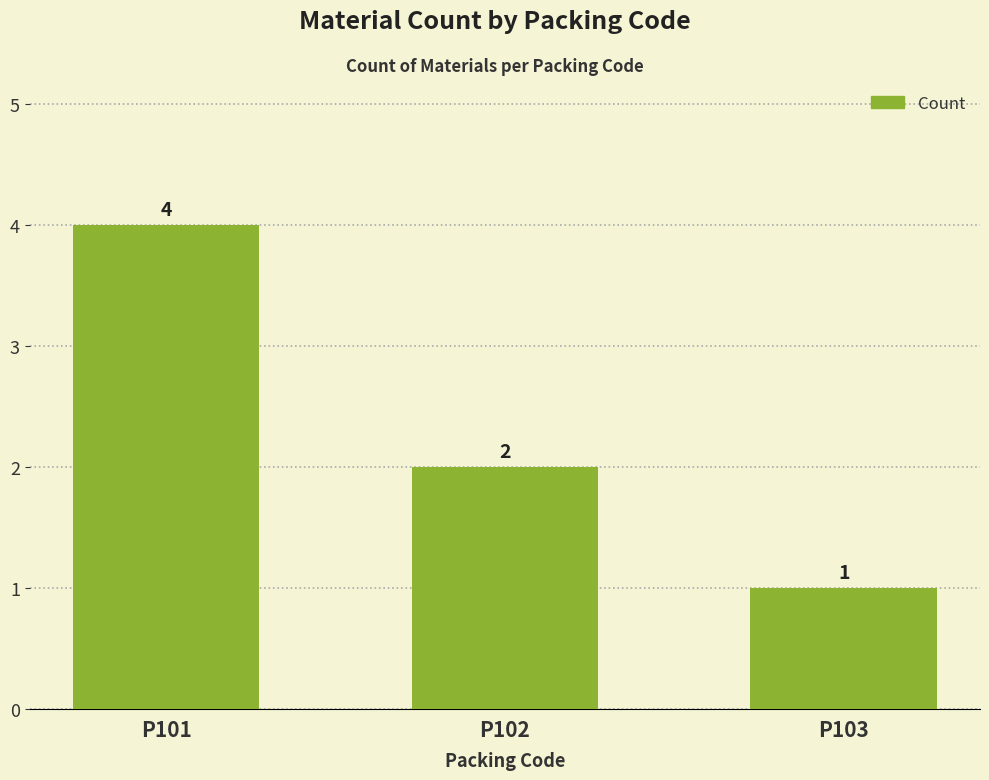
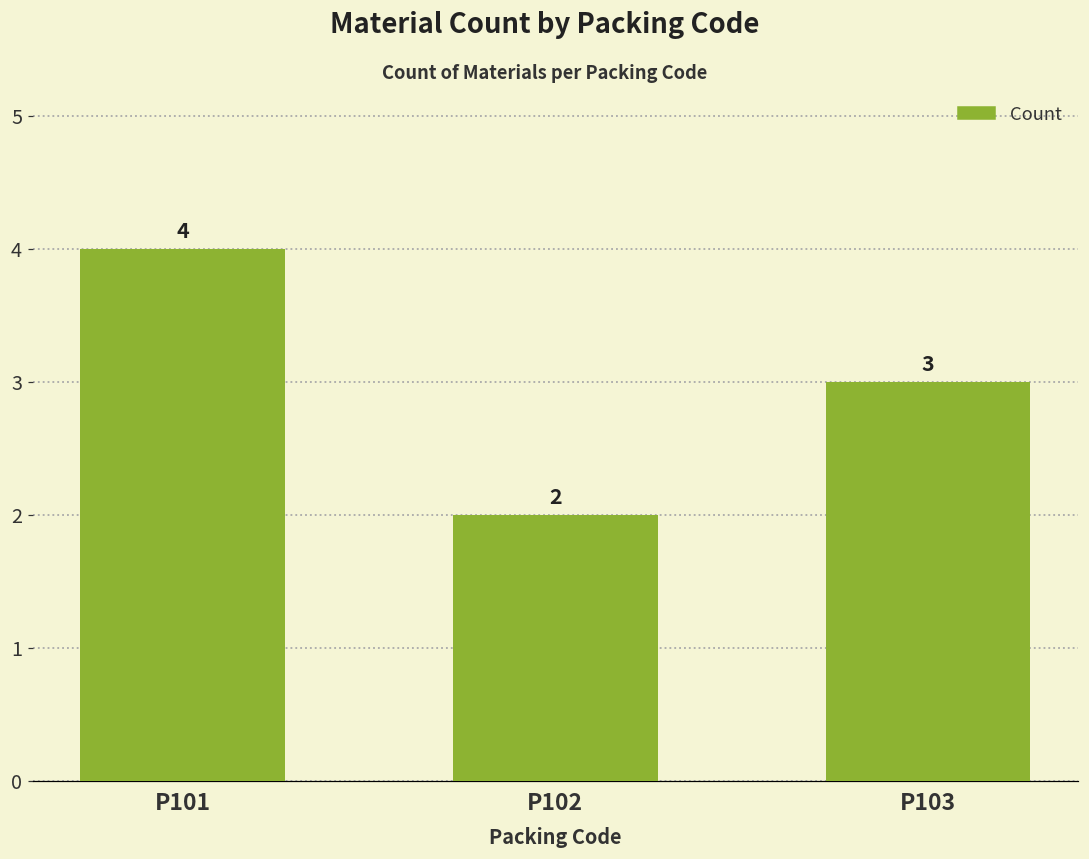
P103: 1 -> 3
